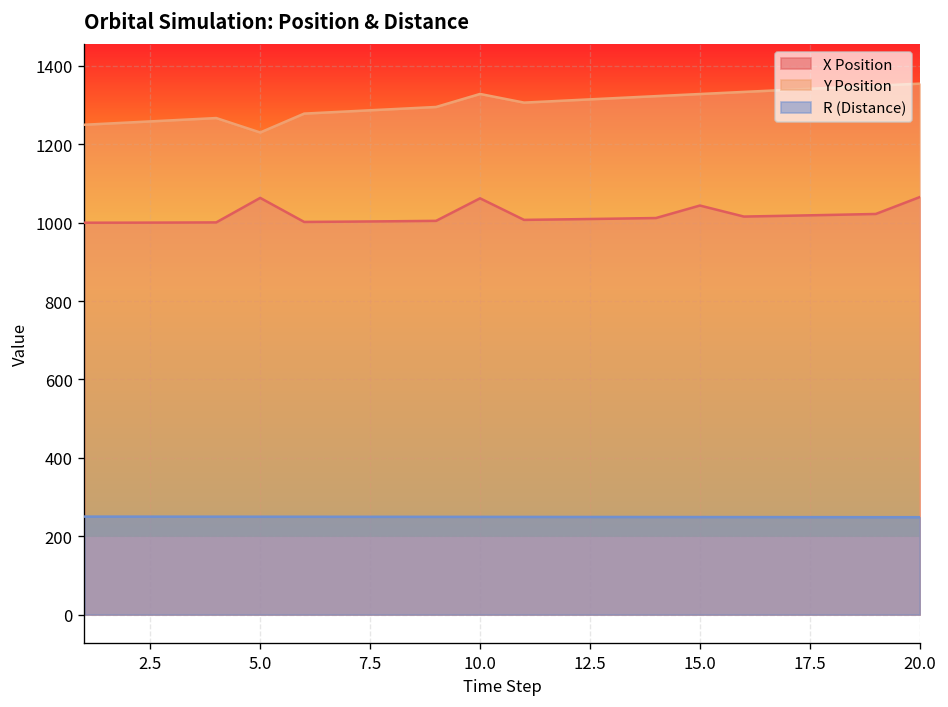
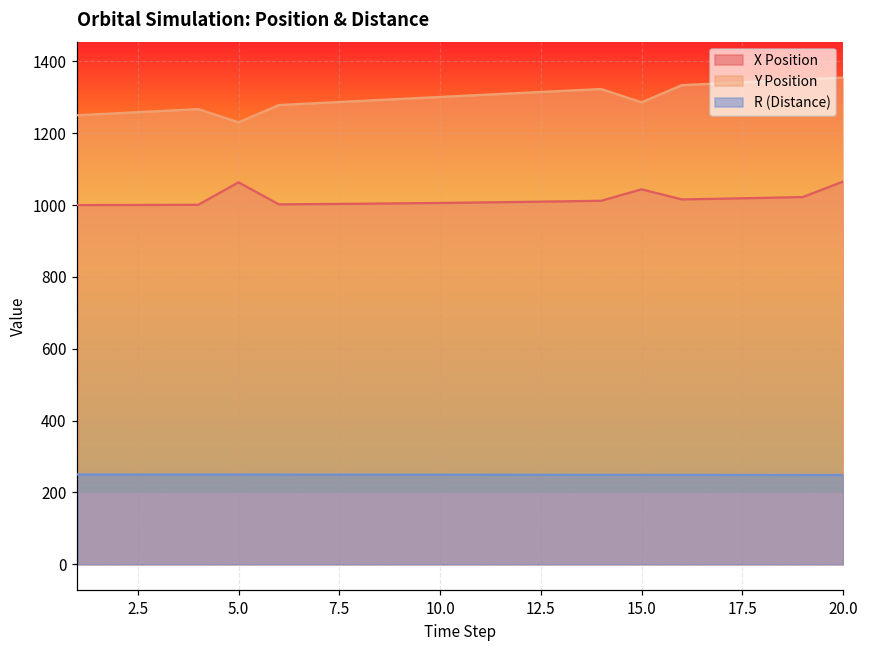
X Position, 10.0: 1060 -> 1010
Y Position, 10.0: 1330 -> 1300
Y Position, 15.0: 1330 -> 1290
